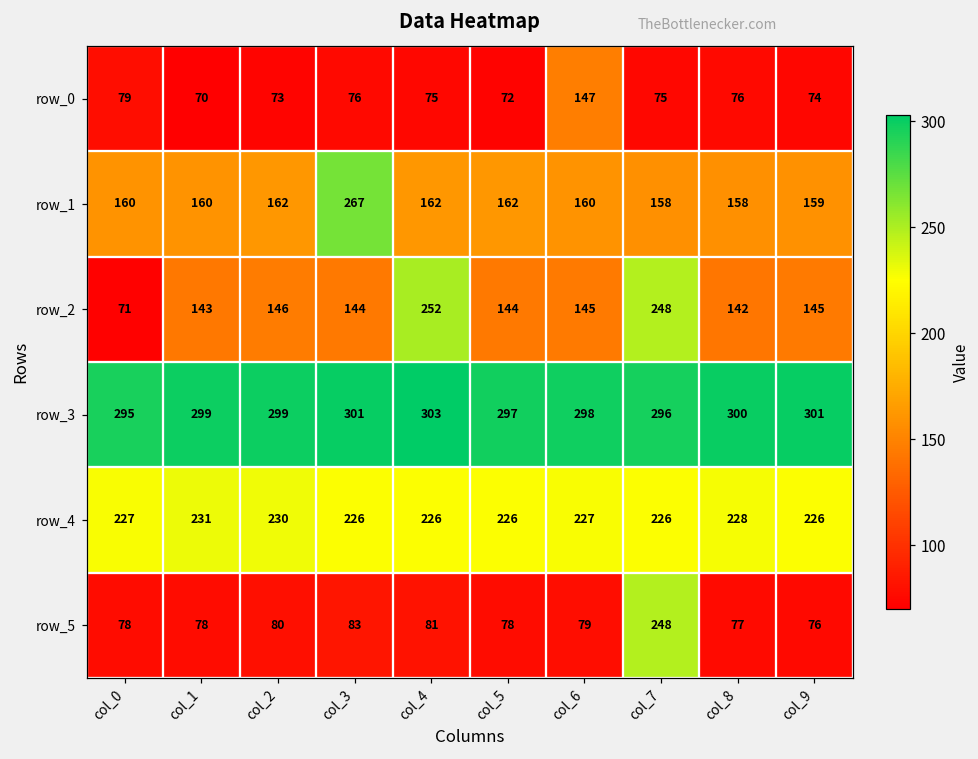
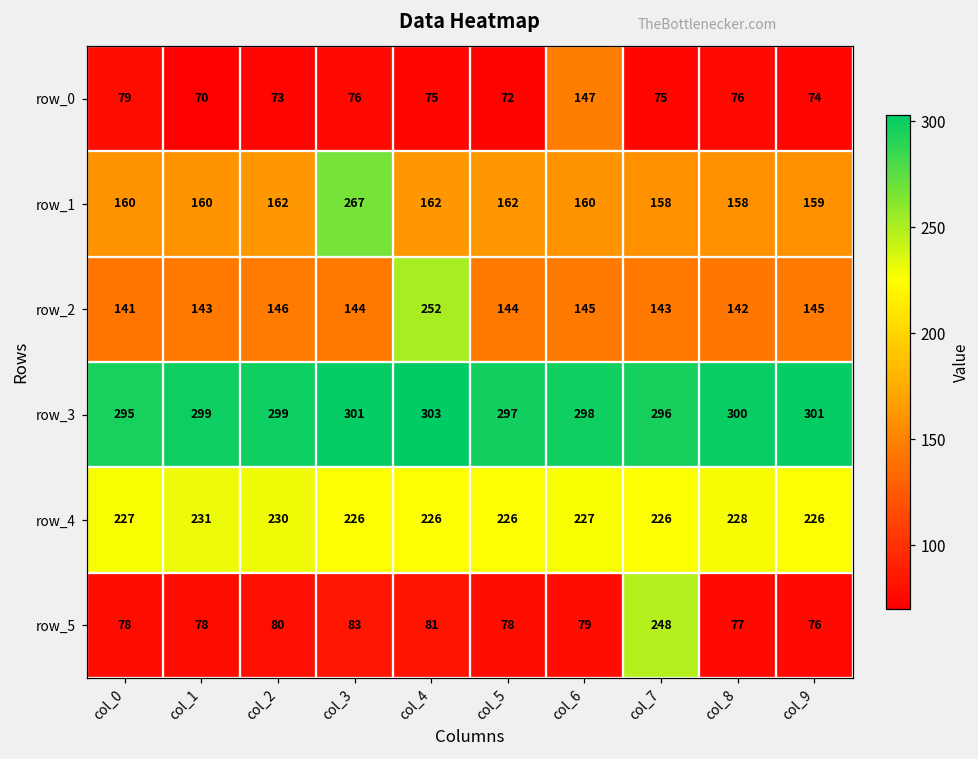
row_2, col_0: 71 -> 141
row_2, col_7: 248 -> 143
